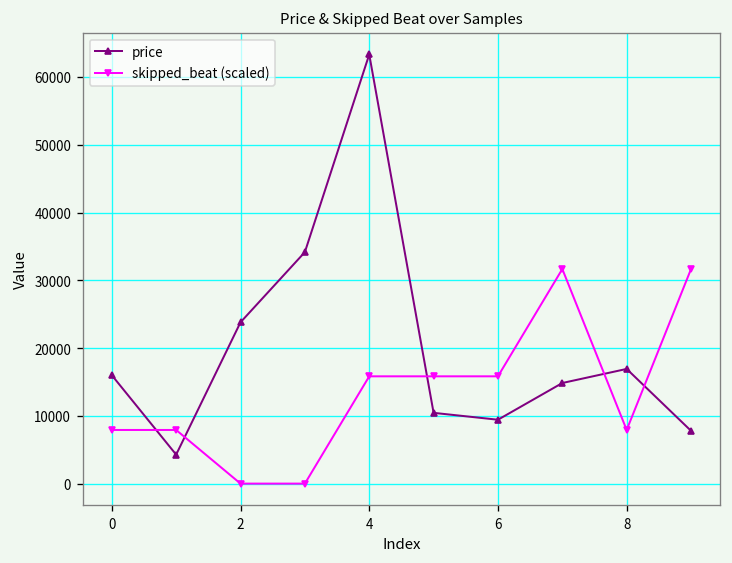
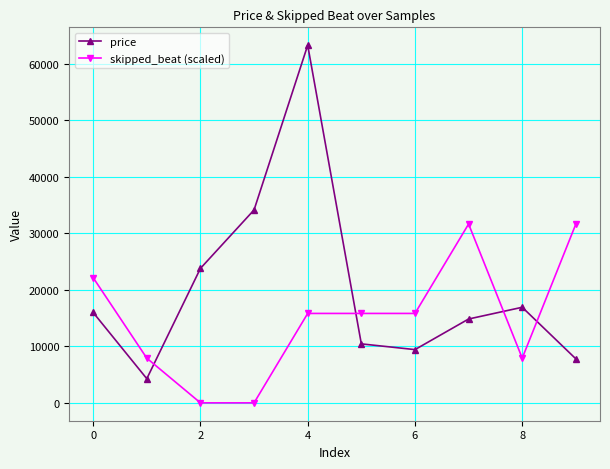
skipped_beat (scaled), 0: 8000 -> 22000
